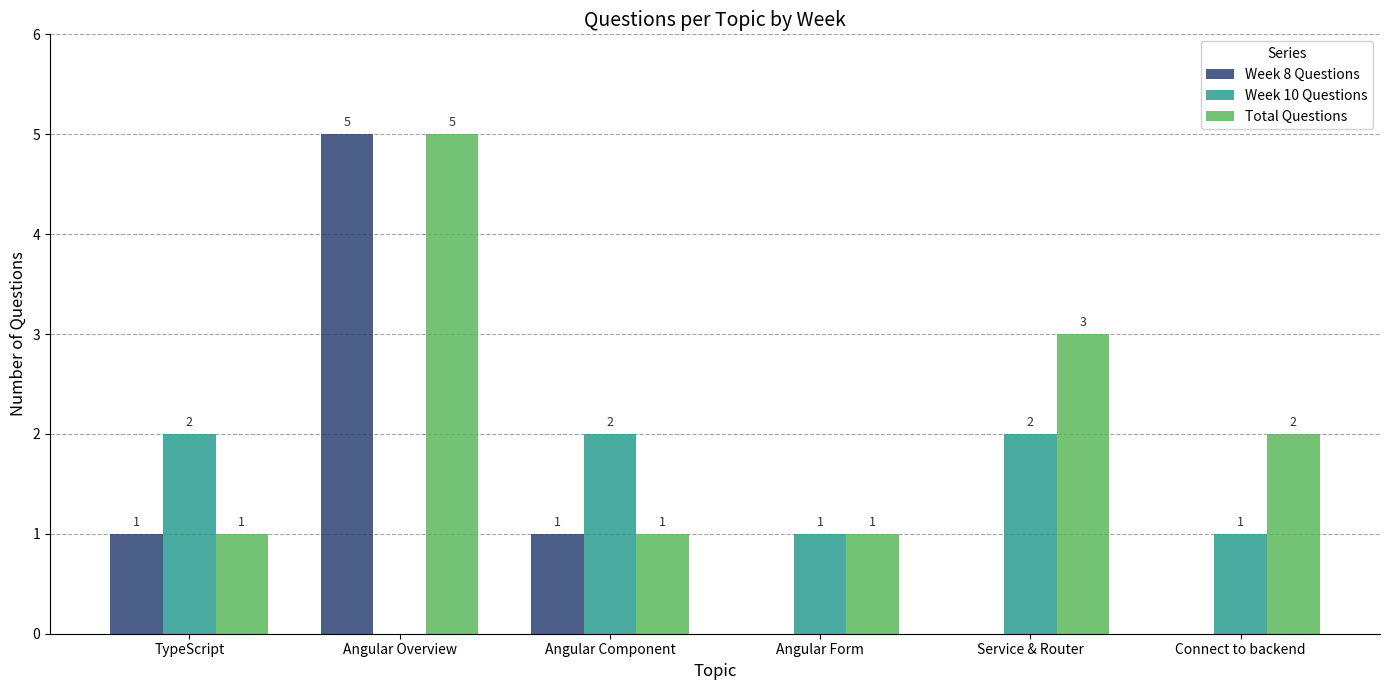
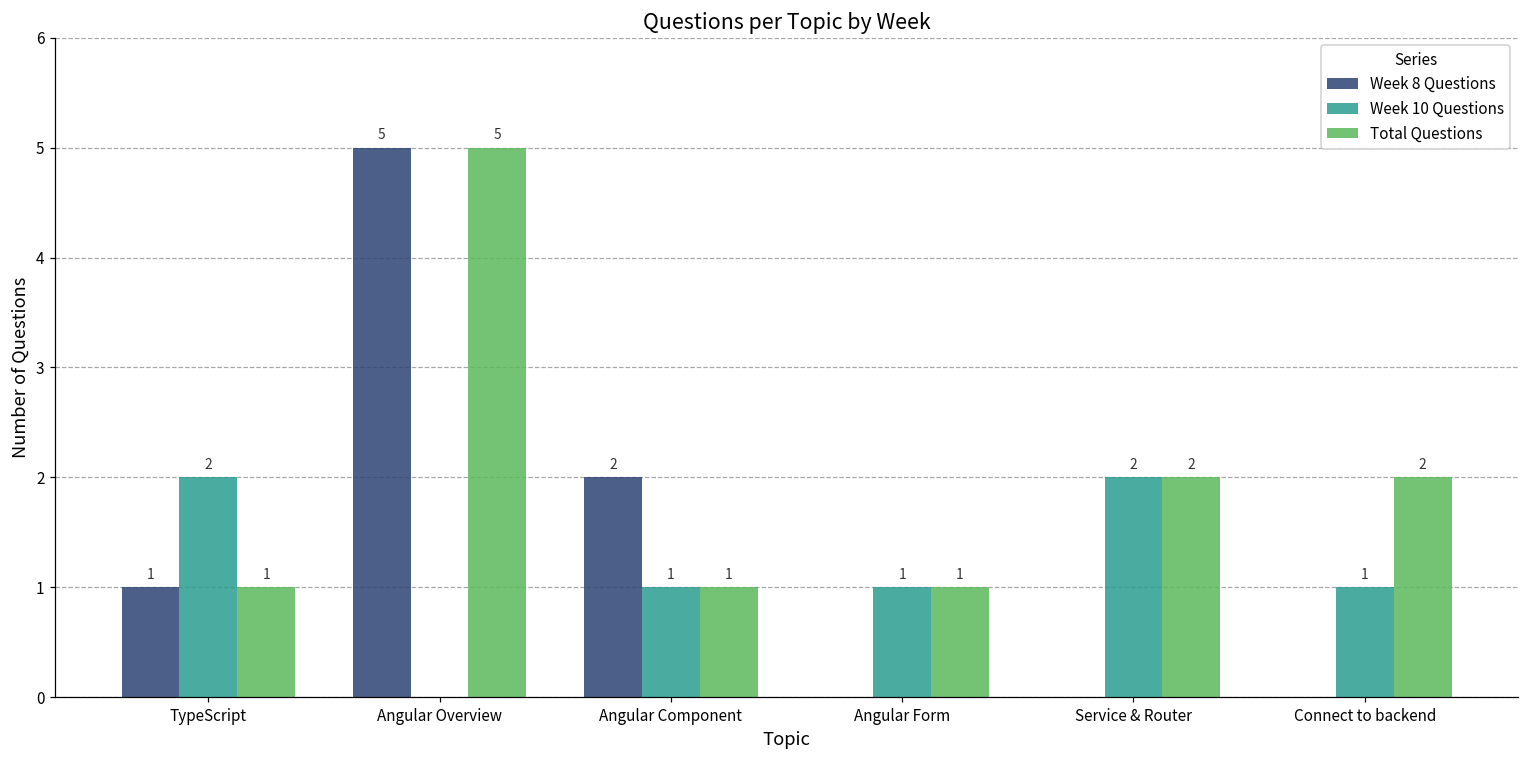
Week 8 Questions, Angular Component: 1 -> 2
Week 10 Questions, Angular Component: 2 -> 1
Total Questions, Service & Router: 3 -> 2
